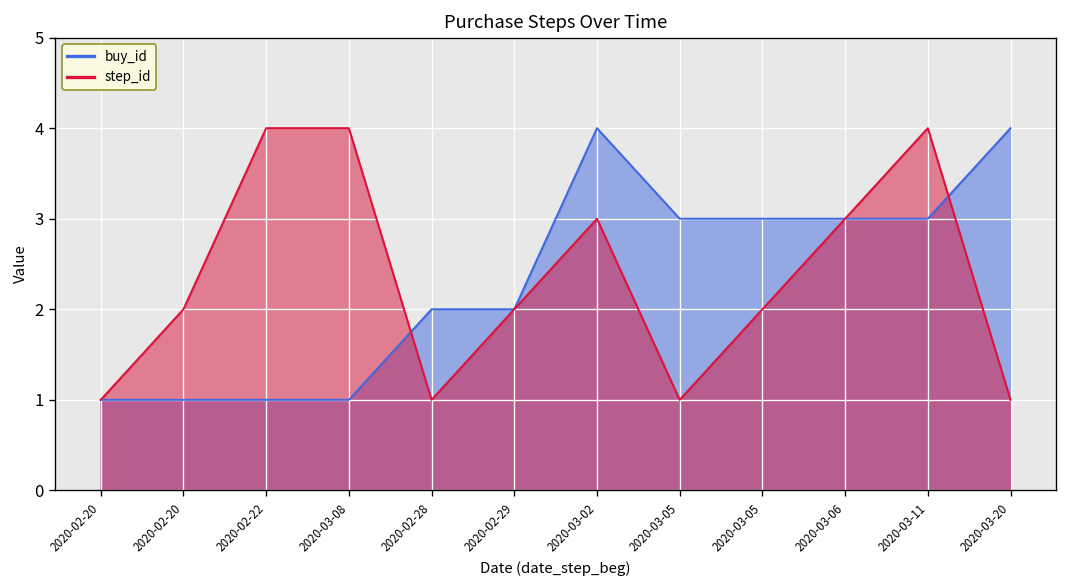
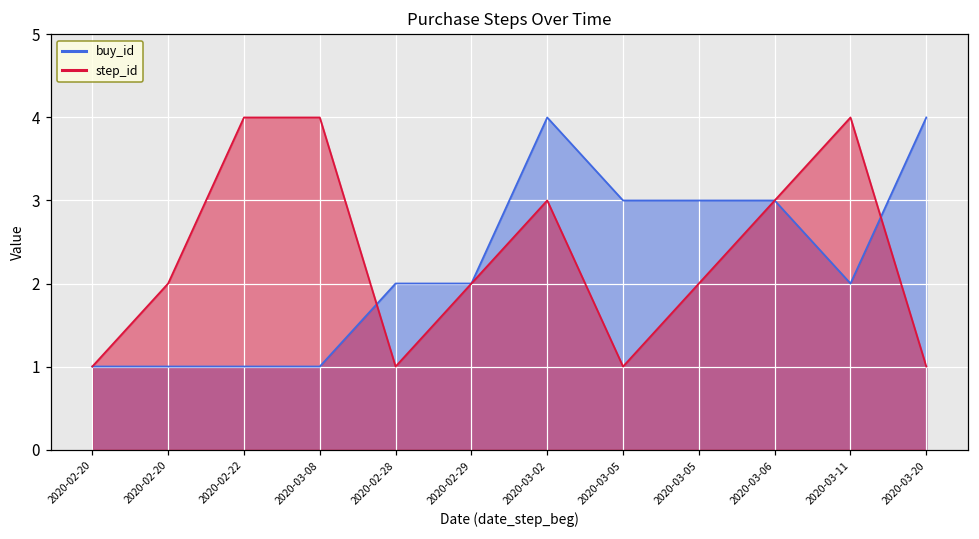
buy_id, 2020-03-11: 3 -> 2
